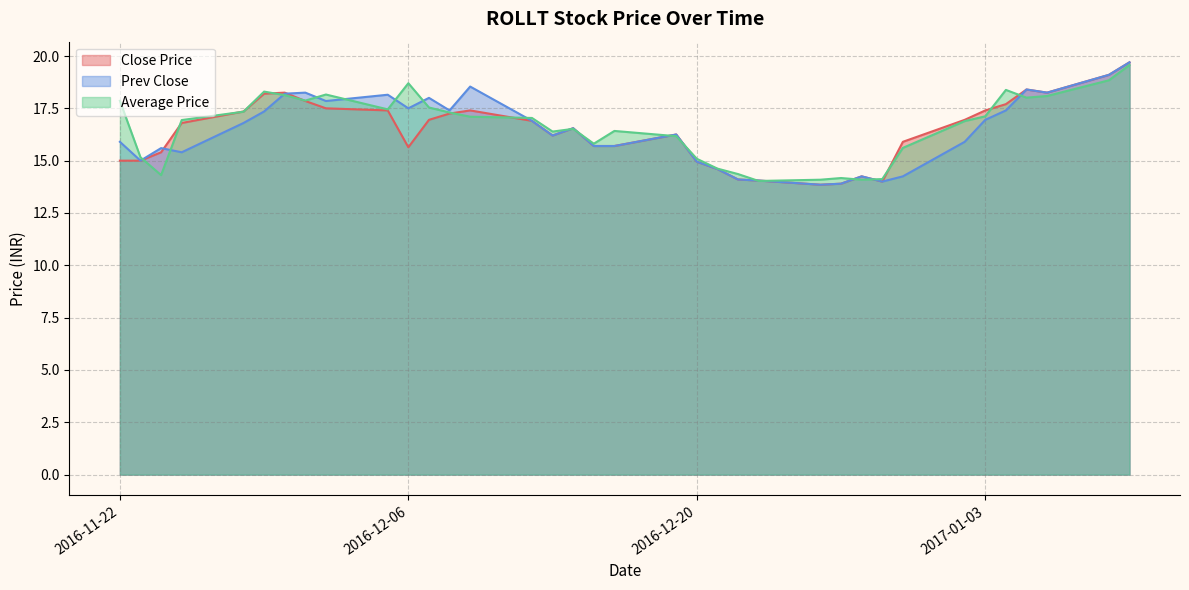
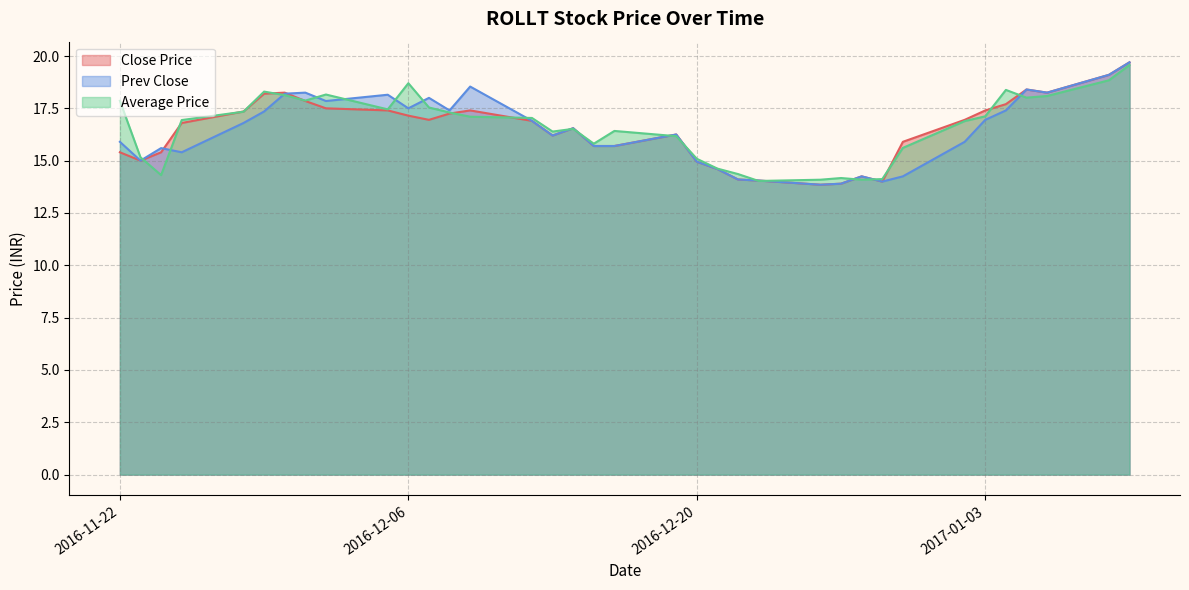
Close Price, 2016-11-22: 15.0 -> 15.4
Close Price, 2016-12-06: 15.6 -> 17.2
